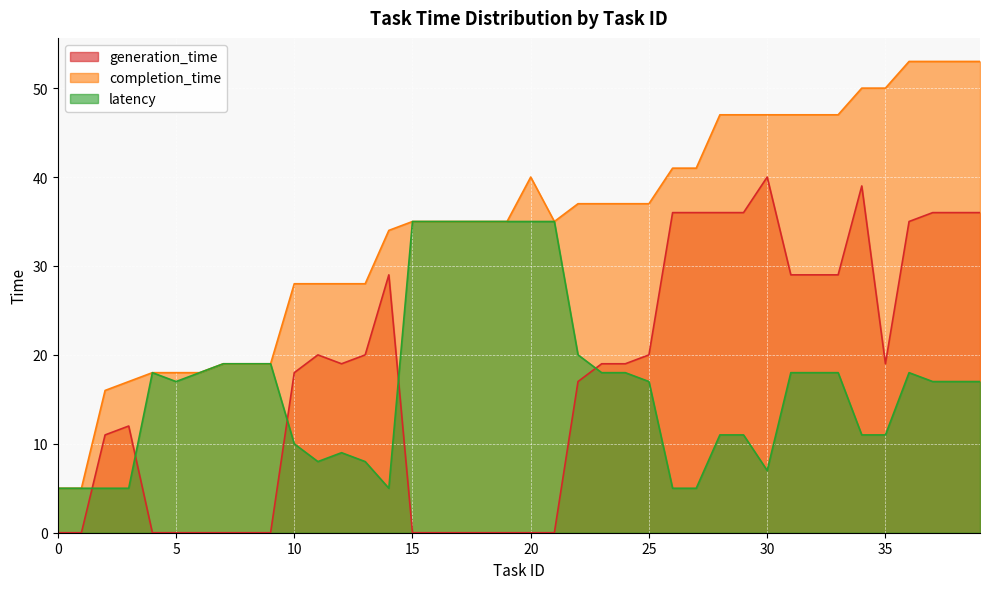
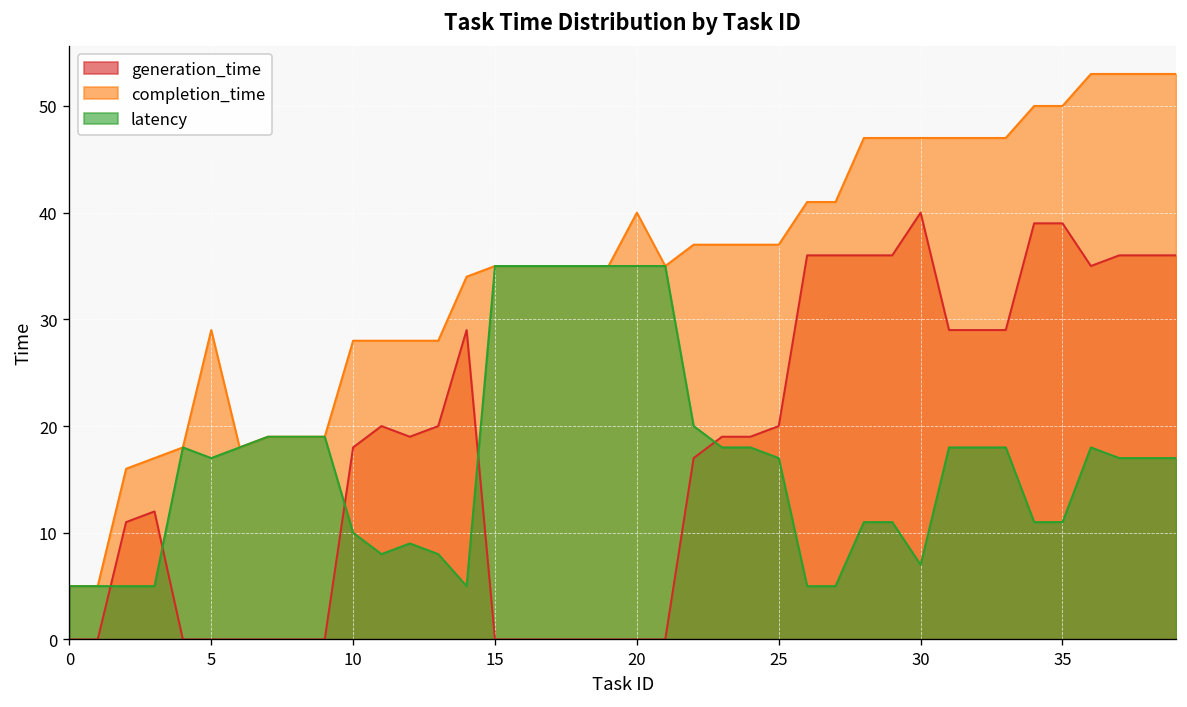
completion_time, 5: 18 -> 29
generation_time, 35: 19 -> 39
